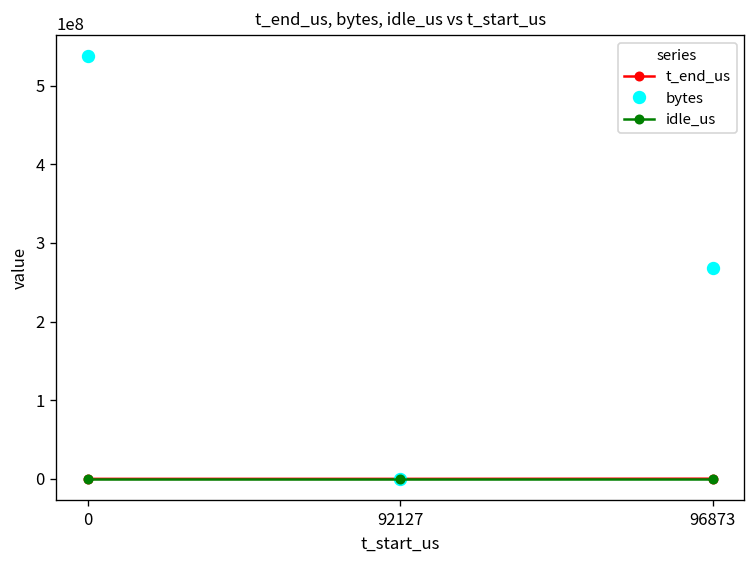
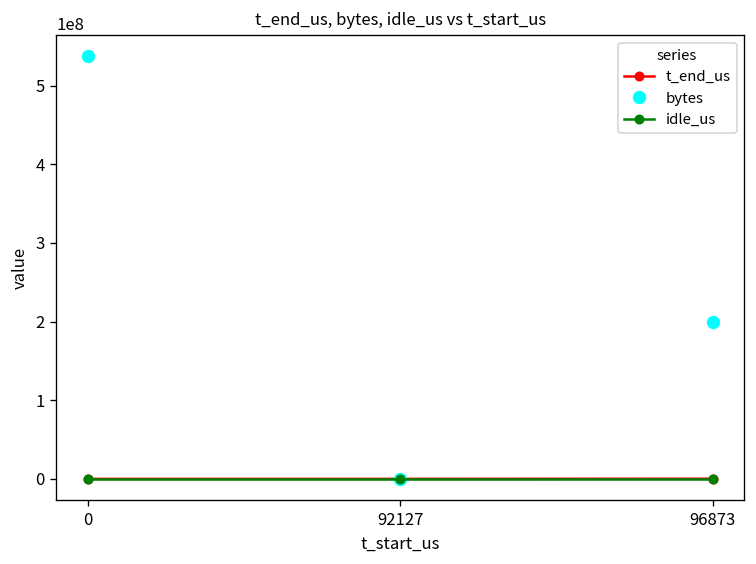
bytes, 96873: 270000000 -> 200000000
